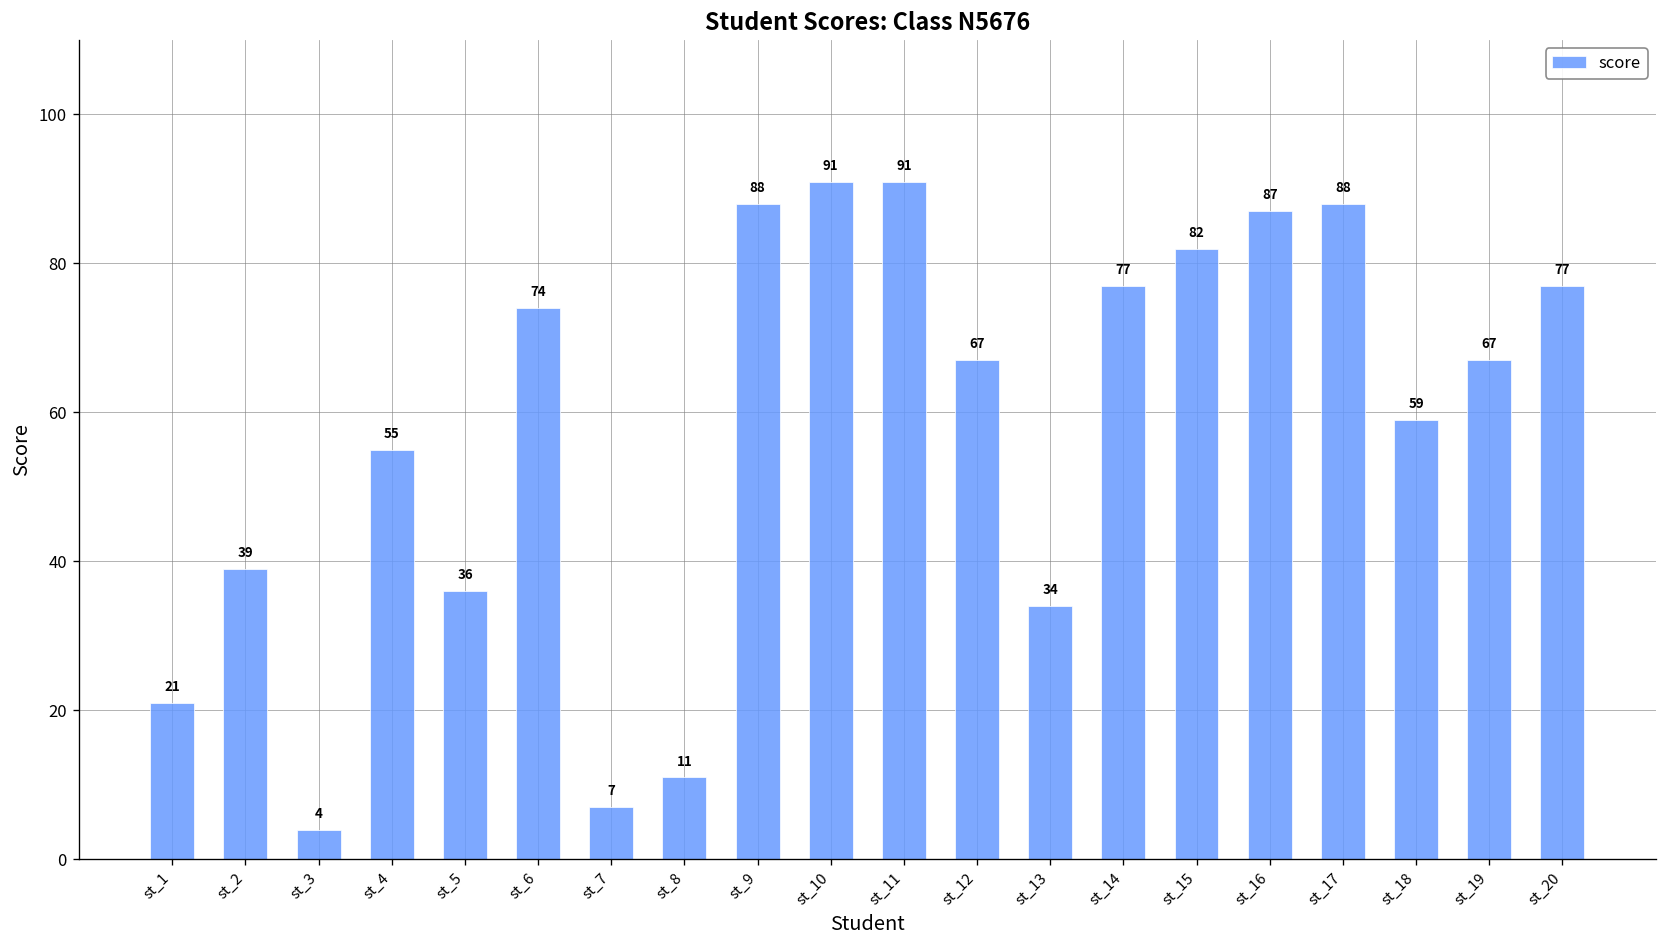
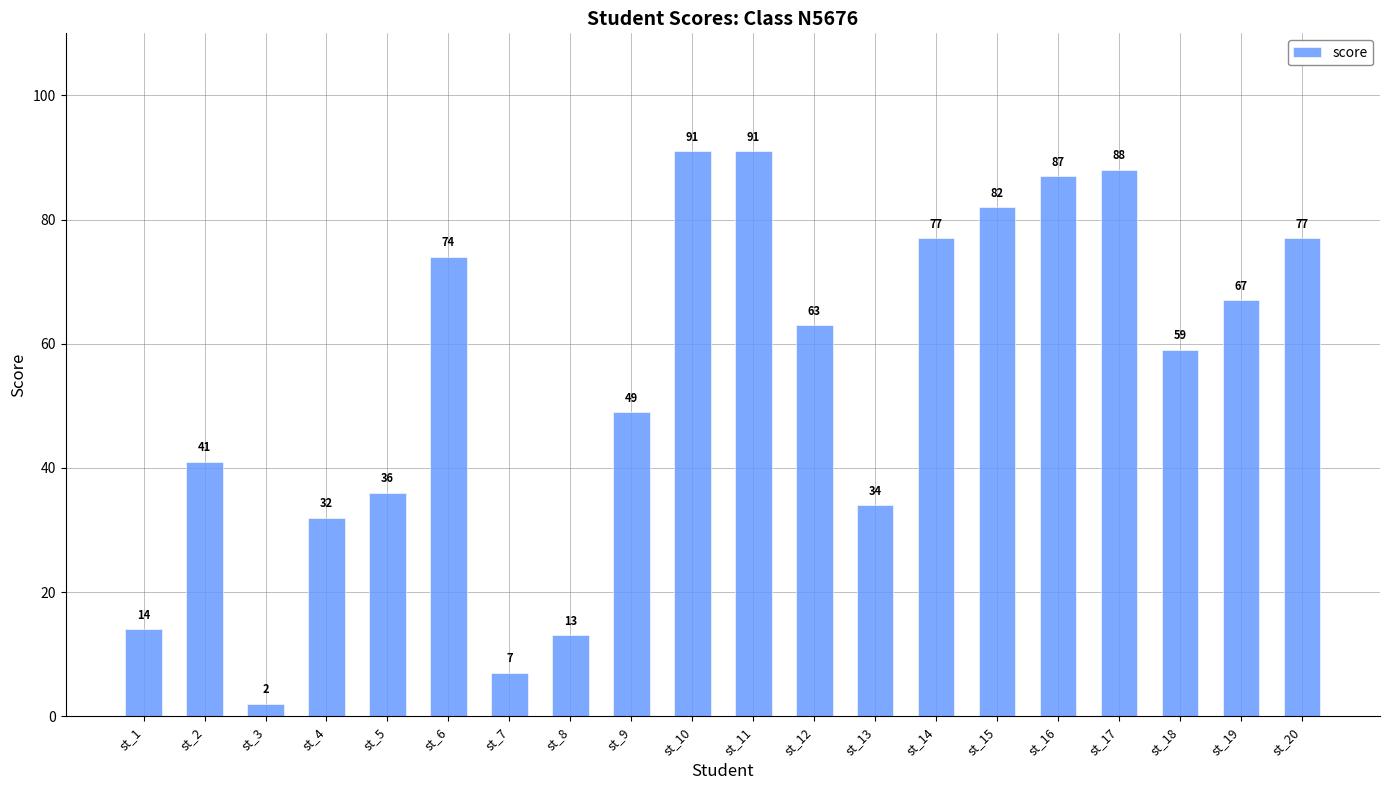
st_1: 21 -> 14
st_2: 39 -> 41
st_3: 4 -> 2
st_4: 55 -> 32
st_8: 11 -> 13
st_9: 88 -> 49
st_12: 67 -> 63
